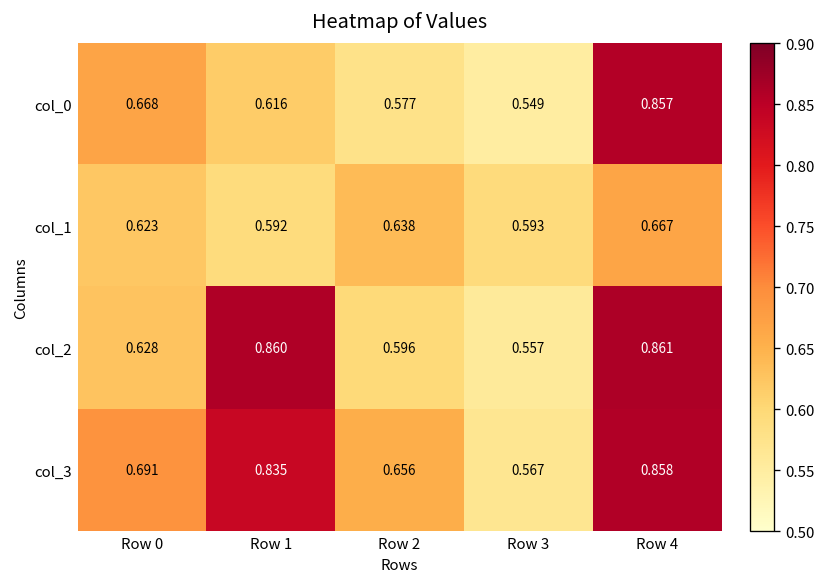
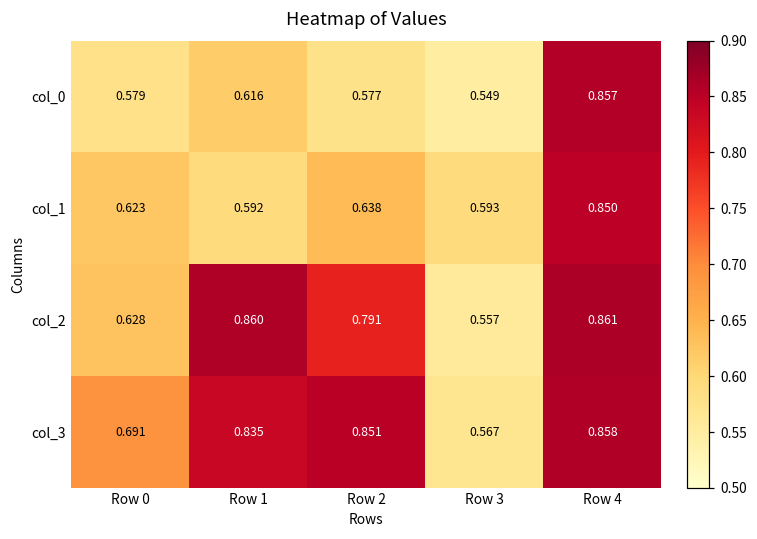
col_0, Row 0: 0.668 -> 0.579
col_1, Row 4: 0.667 -> 0.850
col_2, Row 2: 0.596 -> 0.791
col_3, Row 2: 0.656 -> 0.851
